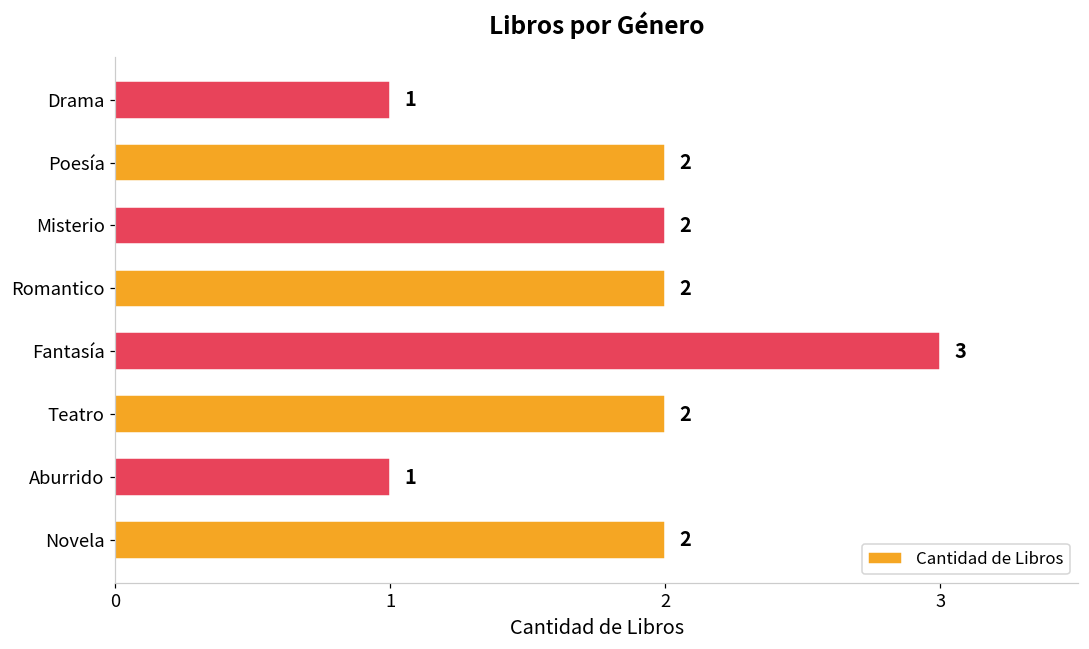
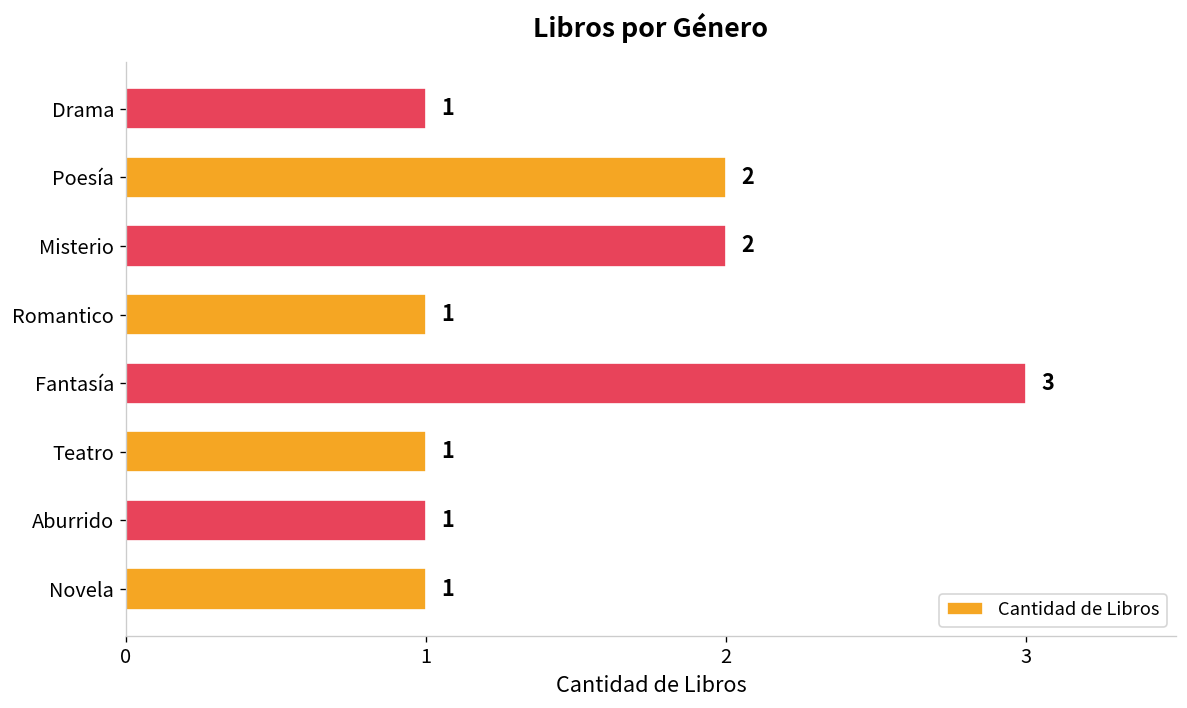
Romantico: 2 -> 1
Teatro: 2 -> 1
Novela: 2 -> 1
